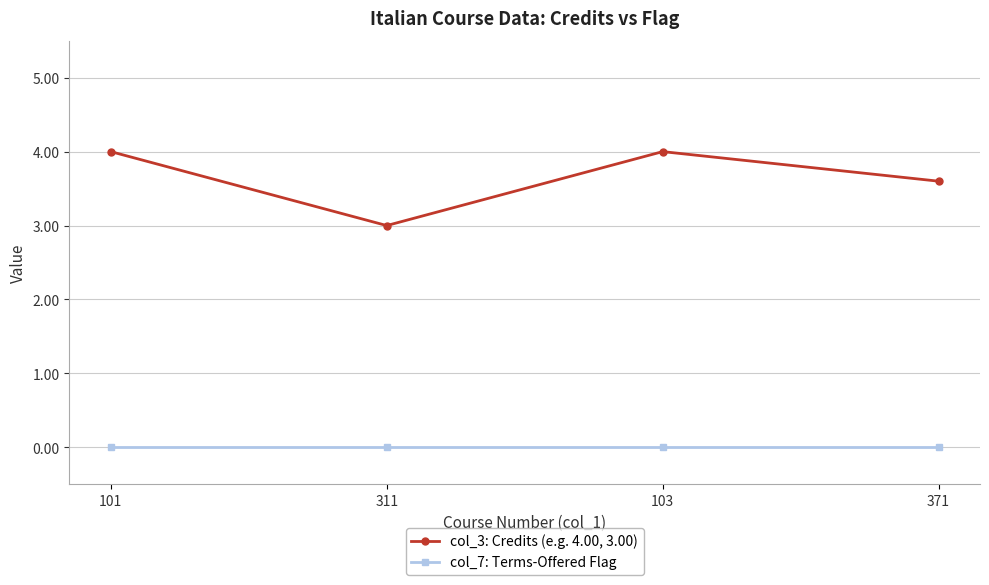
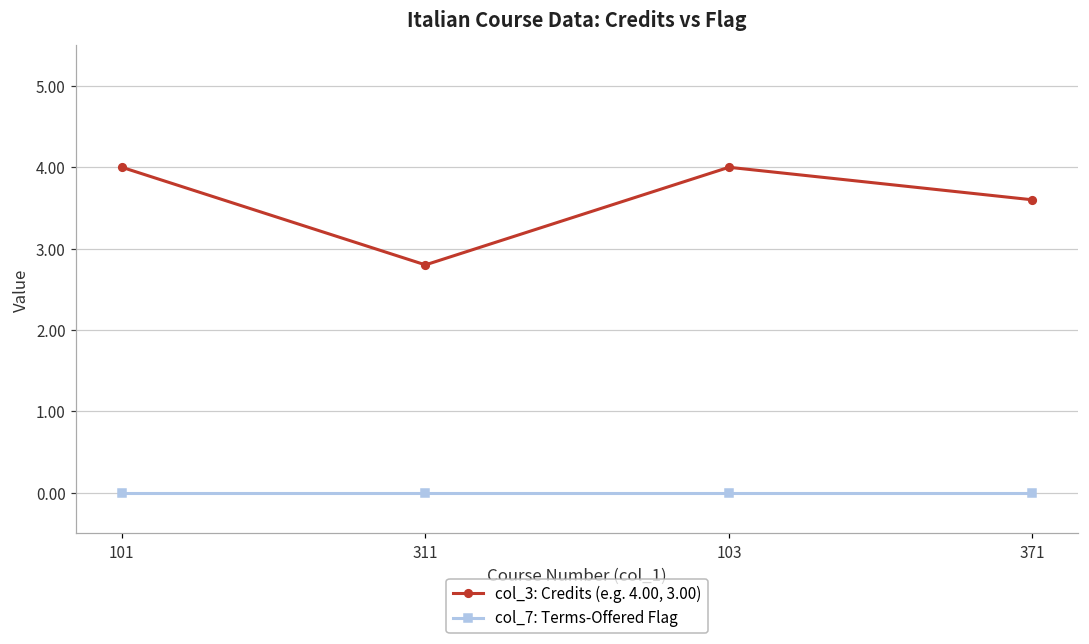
col_3: Credits (e.g. 4.00, 3.00), 311: 3.0 -> 2.8
